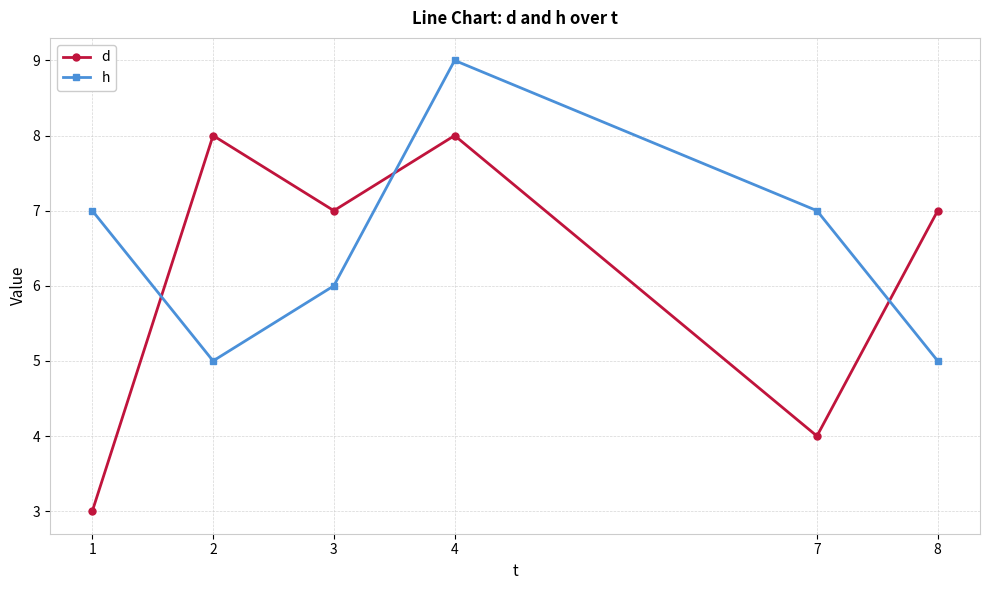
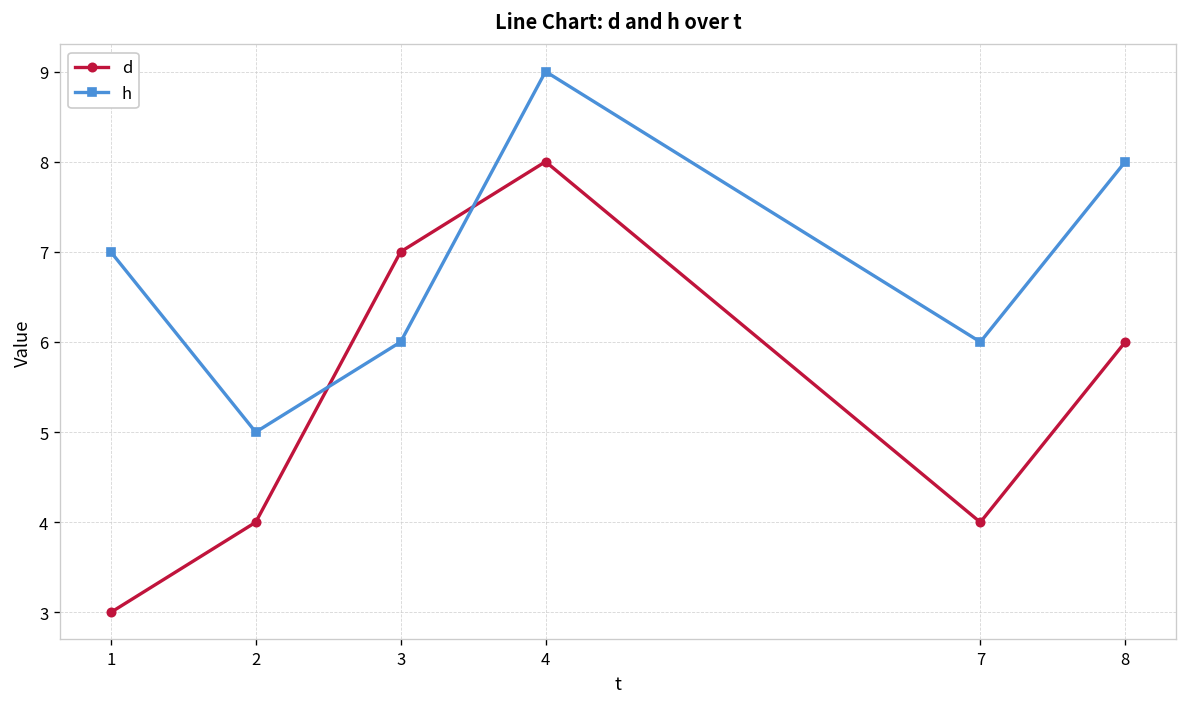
d, 2: 8 -> 4
h, 7: 7 -> 6
d, 8: 7 -> 6
h, 8: 5 -> 8
